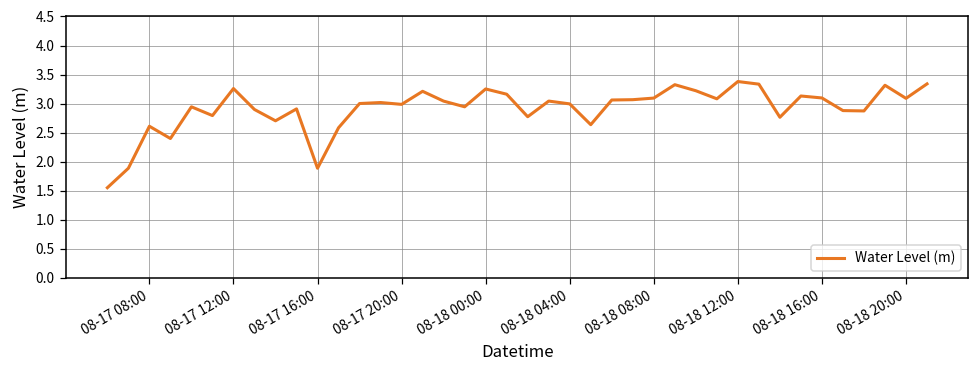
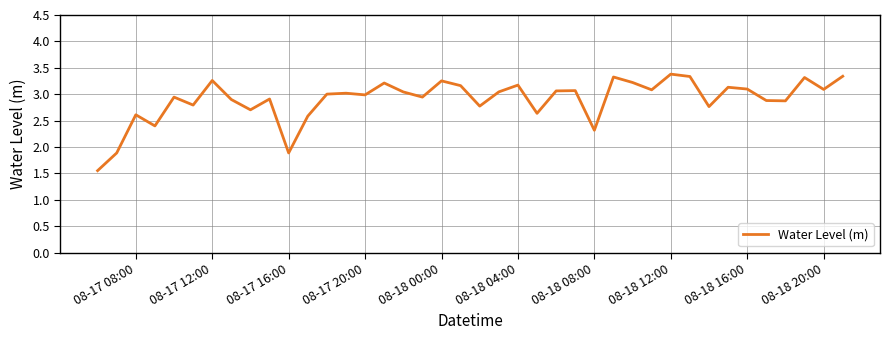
08-18 04:00: 3.0 -> 3.2
08-18 08:00: 3.1 -> 2.3
